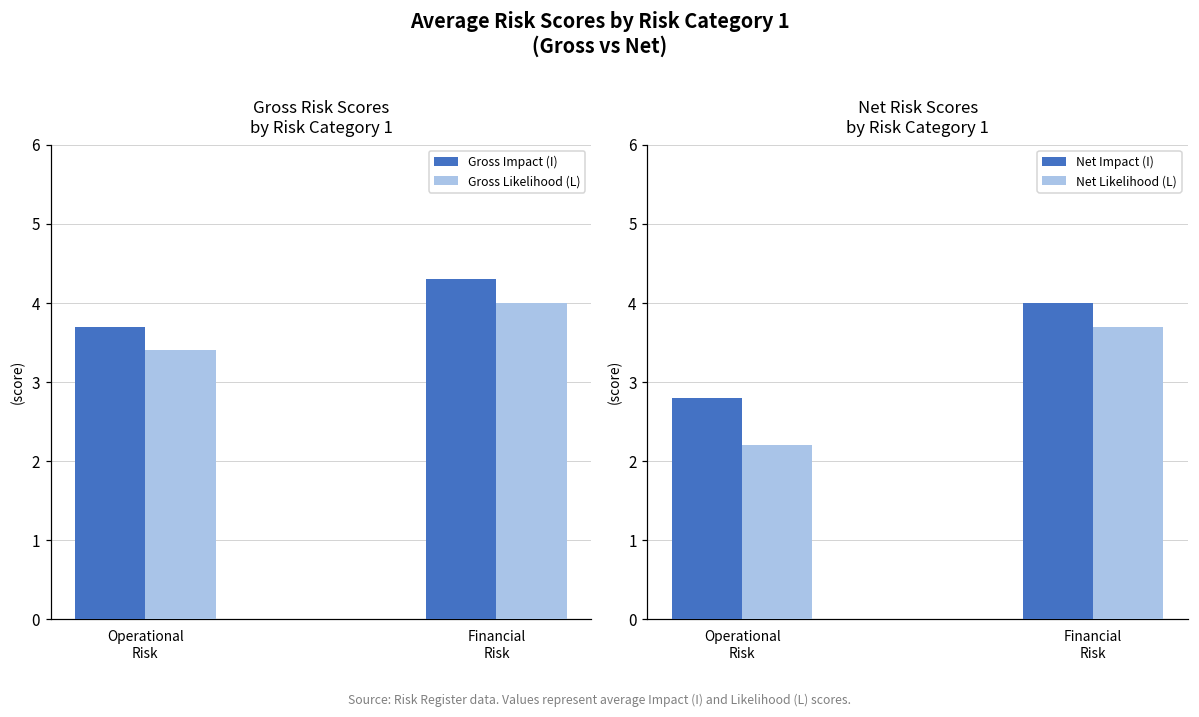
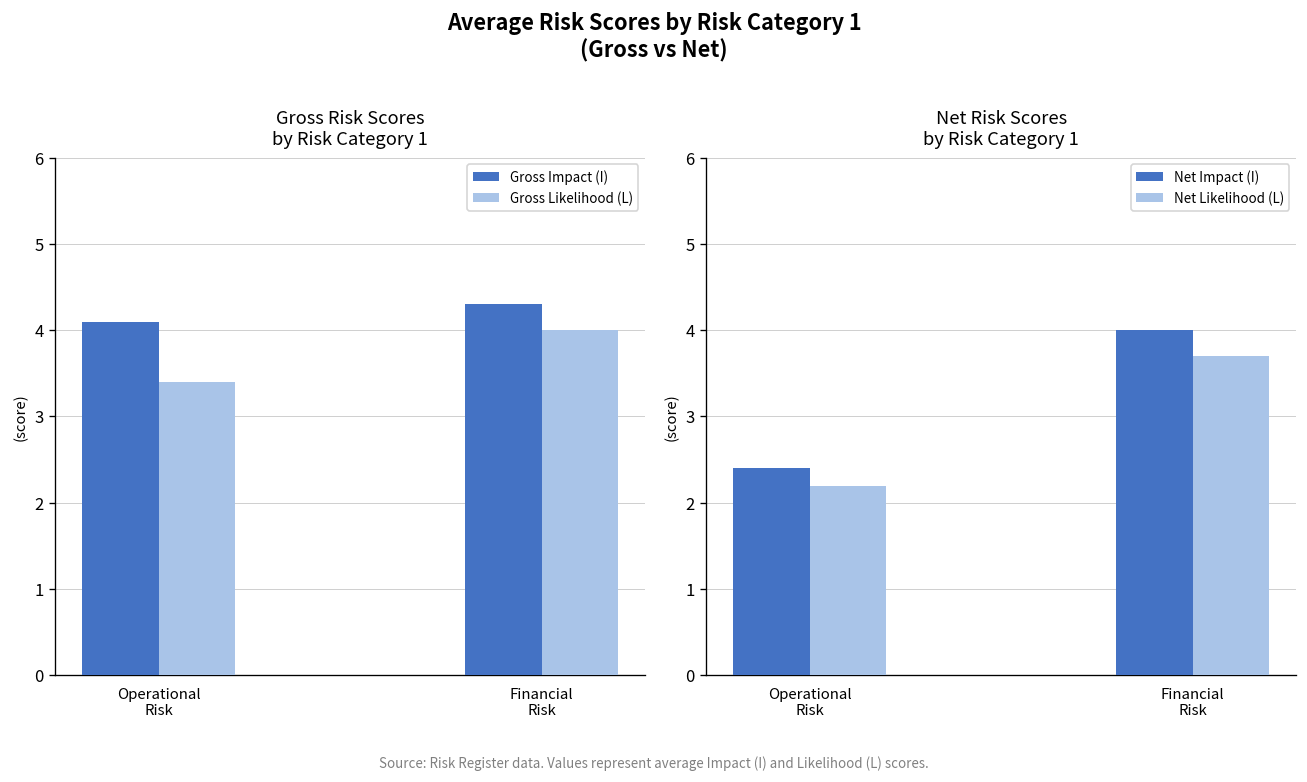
Gross Risk Scores by Risk Category 1, Gross Impact (I), Operational Risk: 3.7 -> 4.1
Net Risk Scores by Risk Category 1, Net Impact (I), Operational Risk: 2.8 -> 2.4
